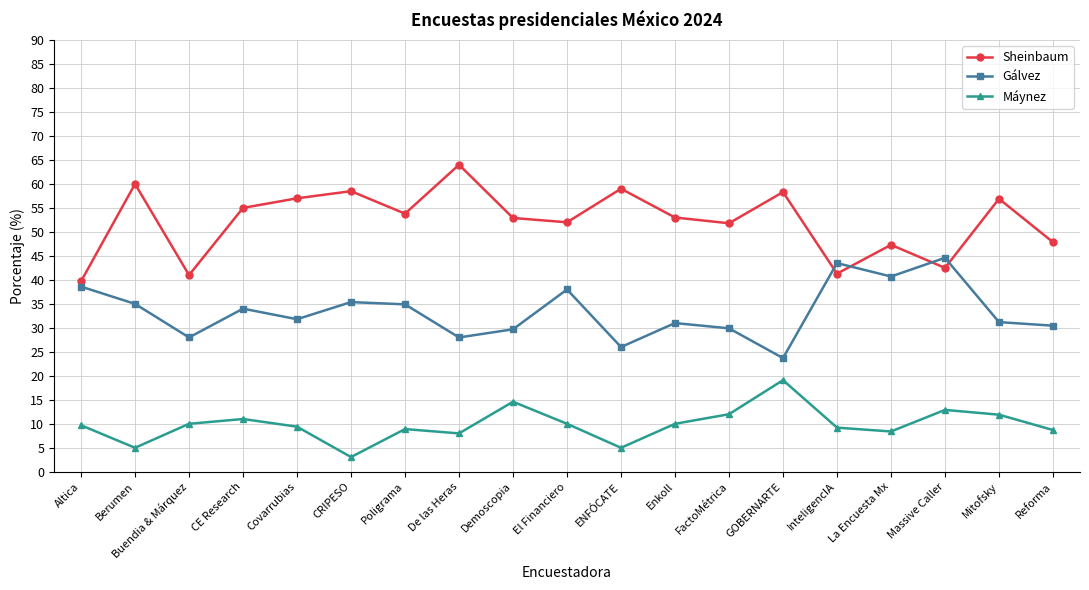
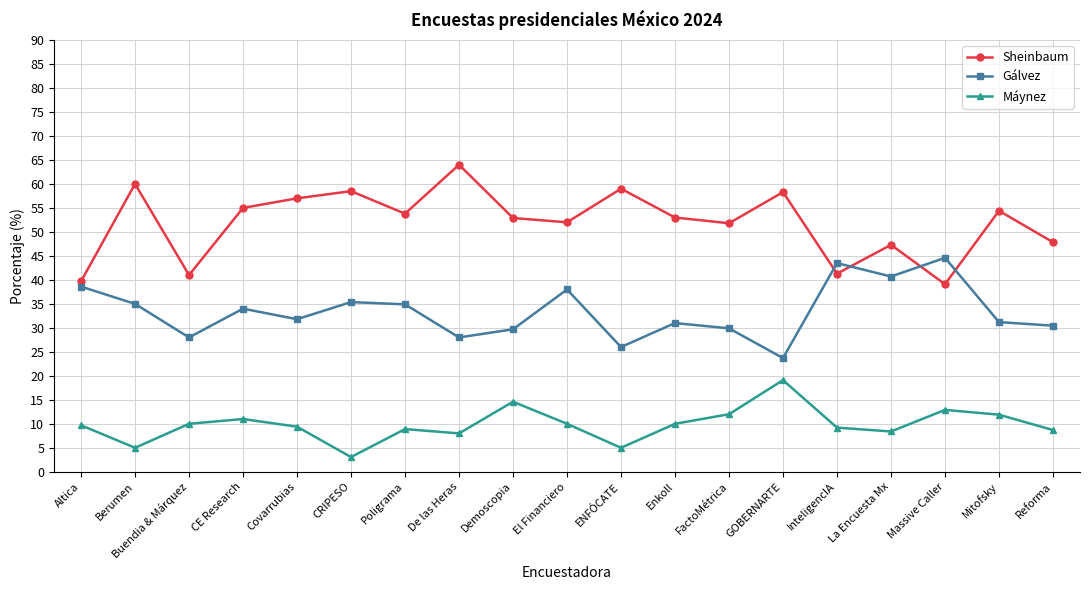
Sheinbaum, Massive Caller: 43 -> 39
Sheinbaum, Mitofsky: 57 -> 54
